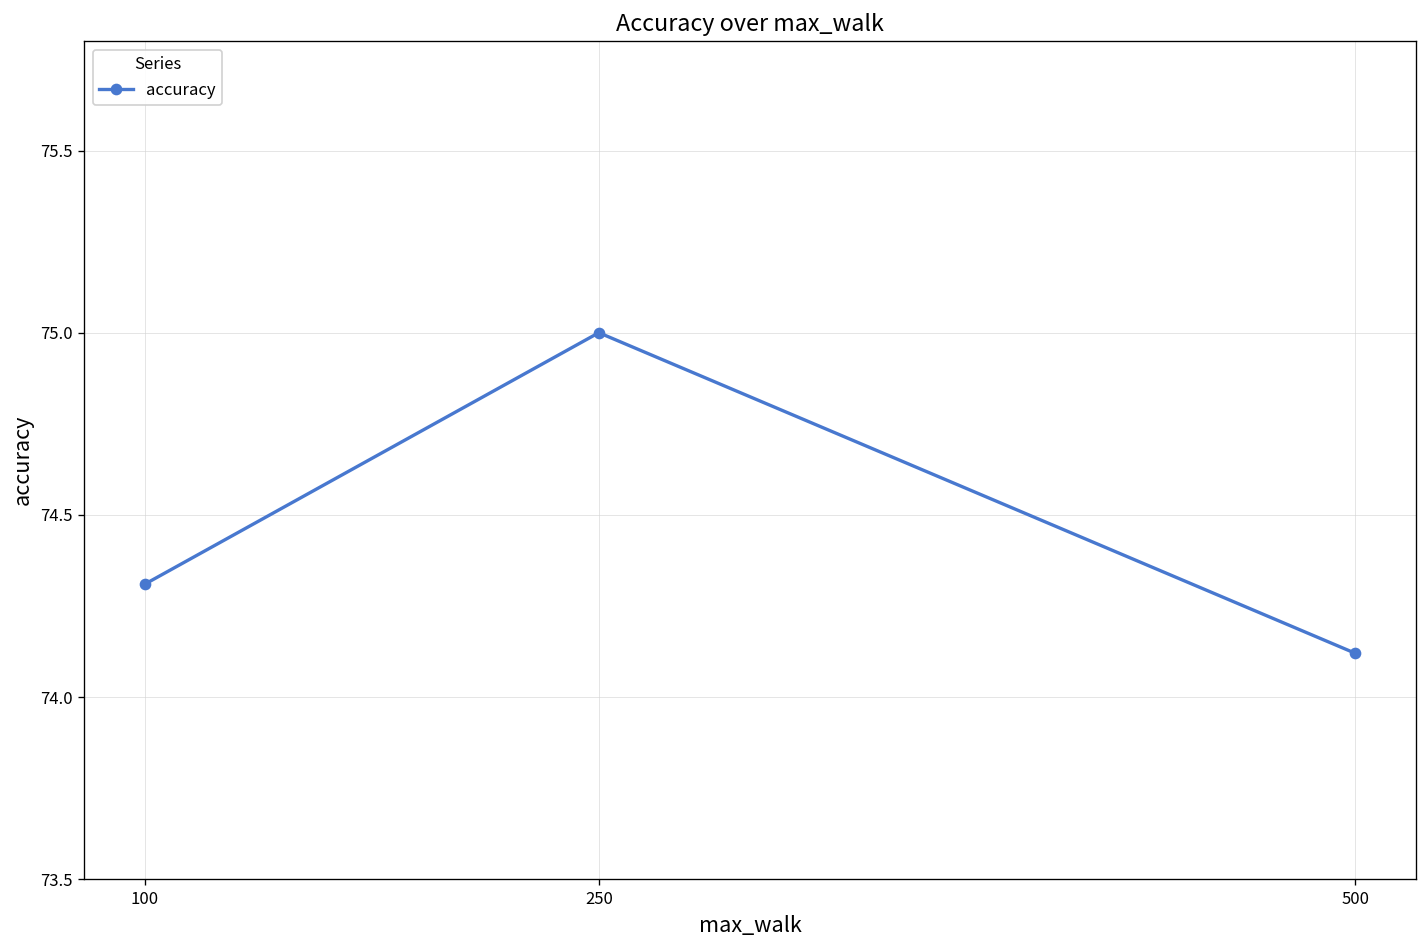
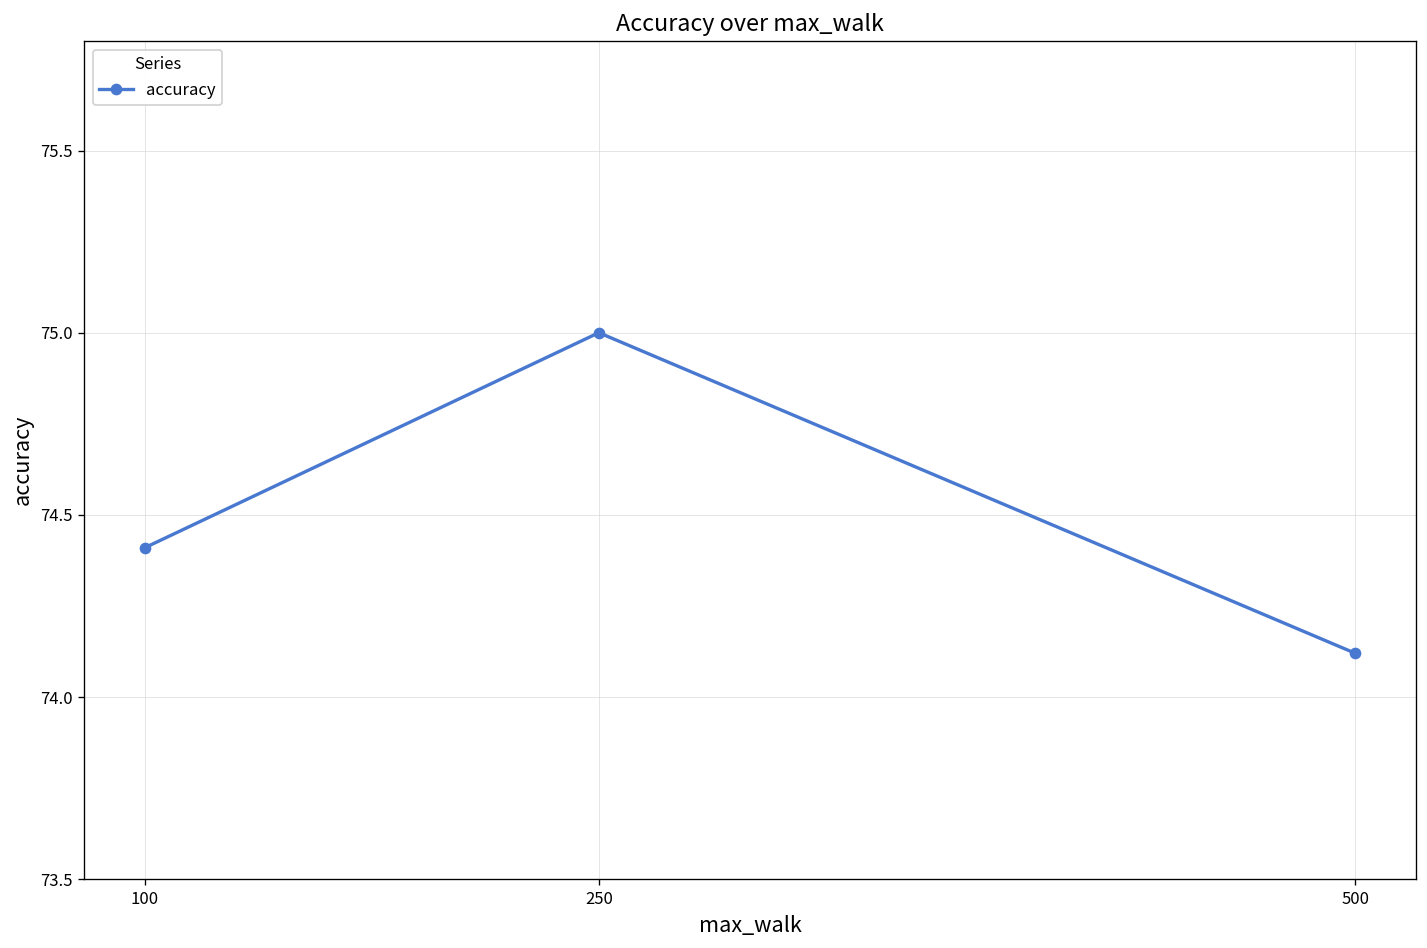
100: 74.31 -> 74.41
